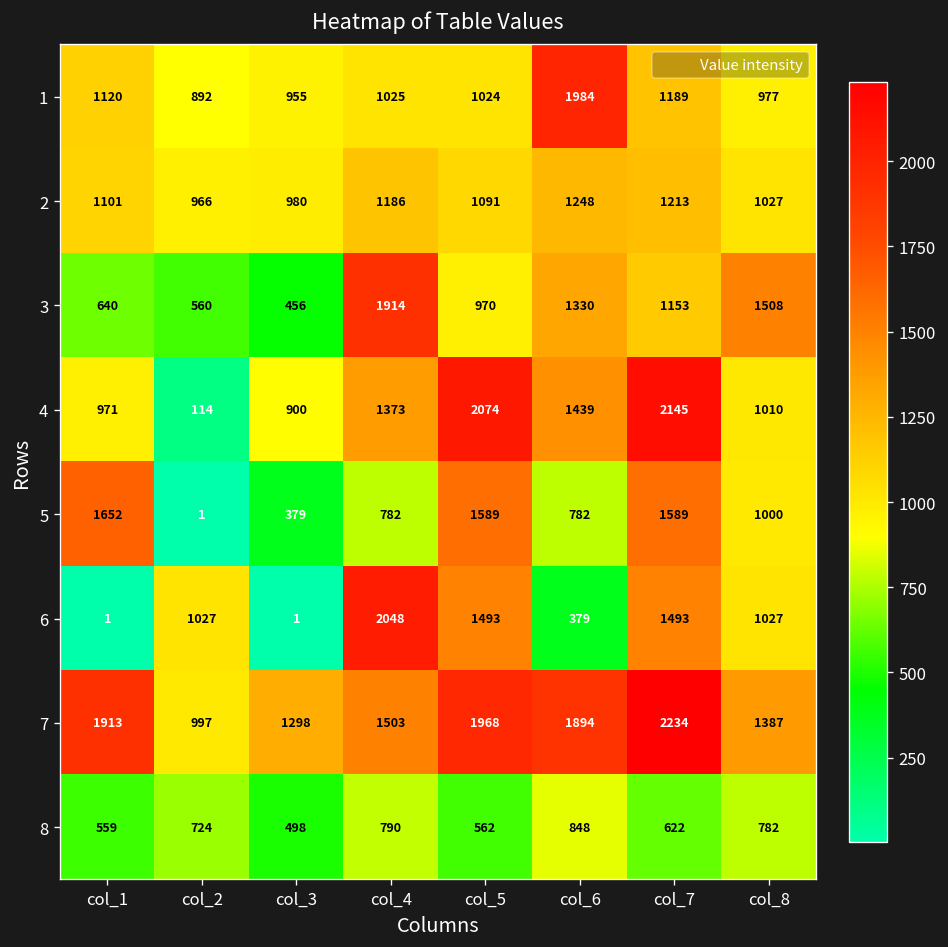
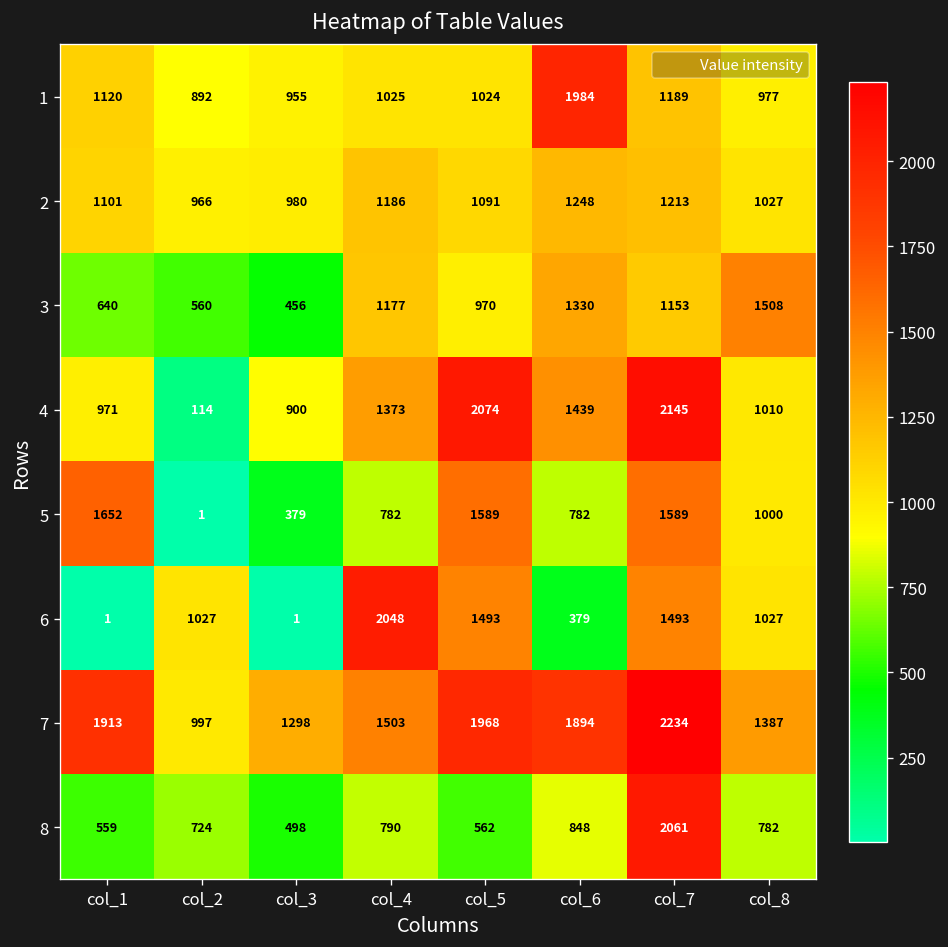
3, col_4: 1914 -> 1177
8, col_7: 622 -> 2061
